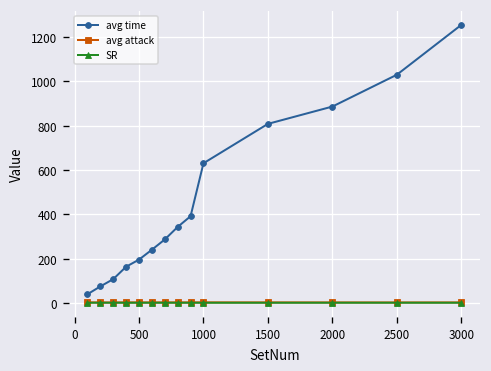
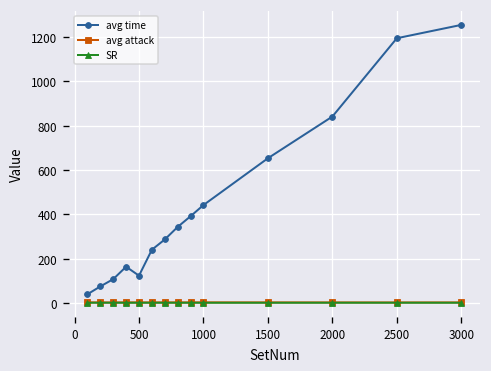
avg time, 500: 190 -> 120
avg time, 1000: 630 -> 440
avg time, 1500: 810 -> 650
avg time, 2000: 890 -> 840
avg time, 2500: 1030 -> 1190
